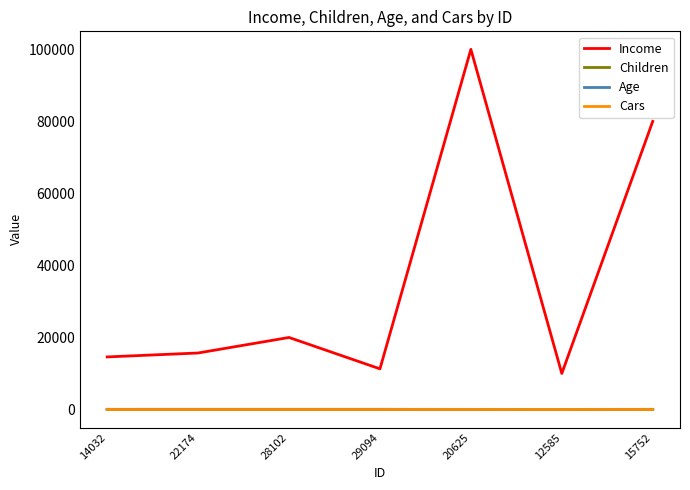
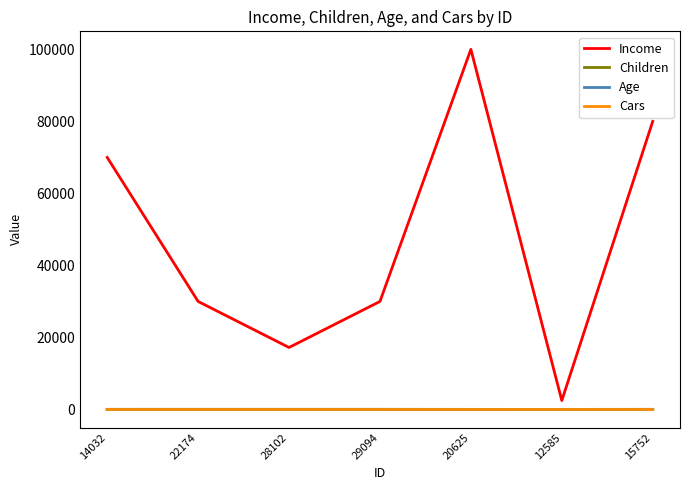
Income, 14032: 15000 -> 70000
Income, 22174: 16000 -> 30000
Income, 28102: 20000 -> 17000
Income, 29094: 11000 -> 30000
Income, 12585: 10000 -> 2000
